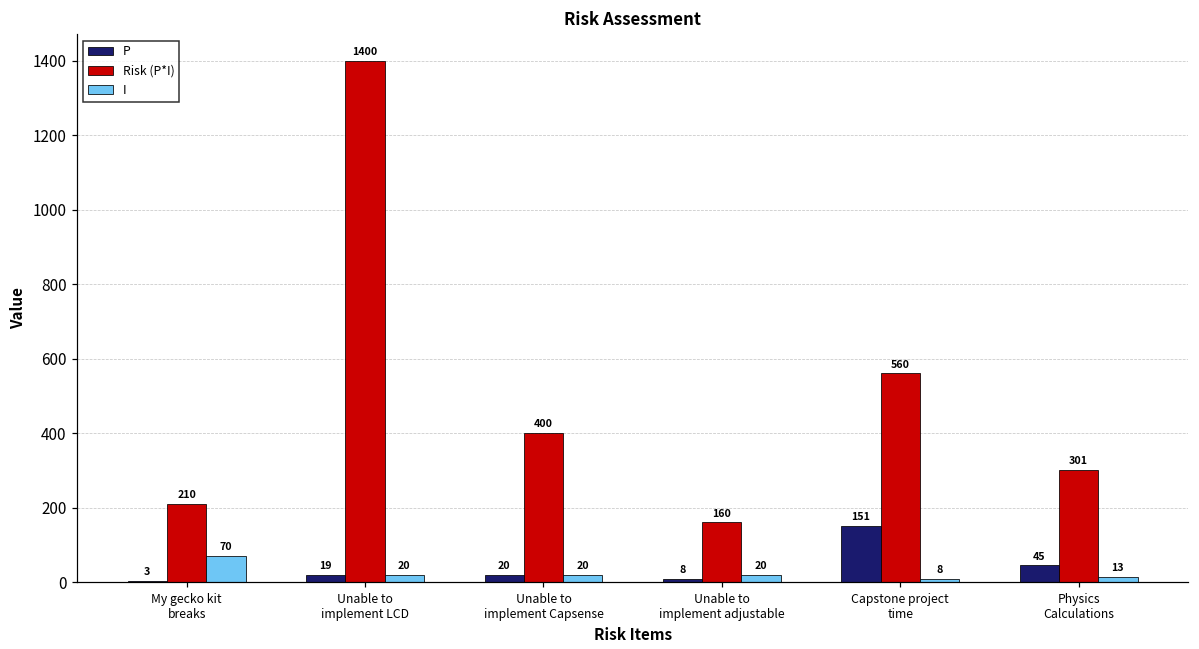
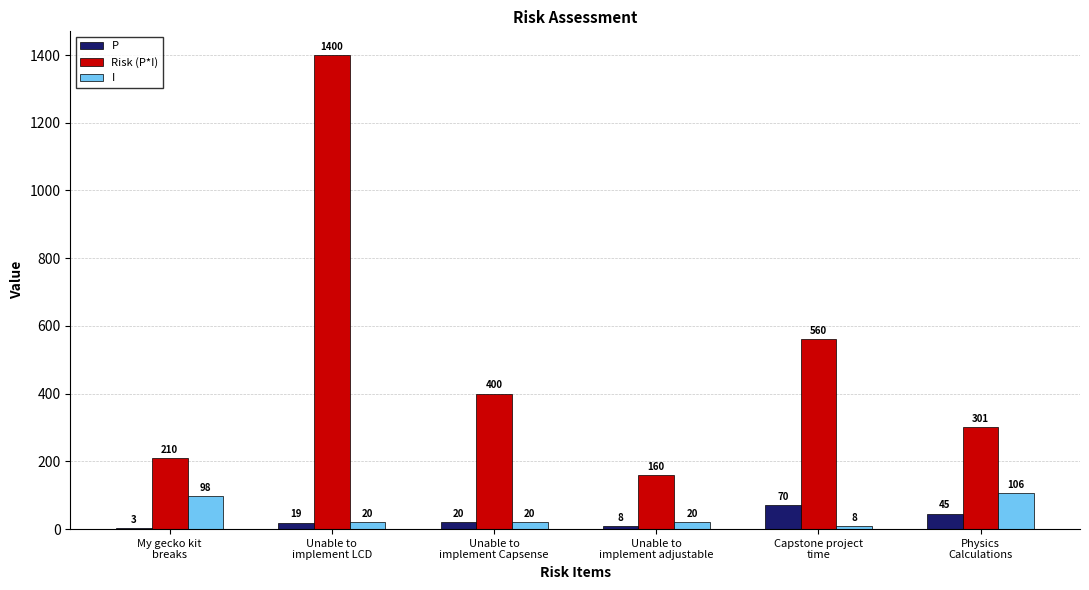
I, My gecko kit breaks: 70 -> 98
P, Capstone project time: 151 -> 70
I, Physics Calculations: 13 -> 106
